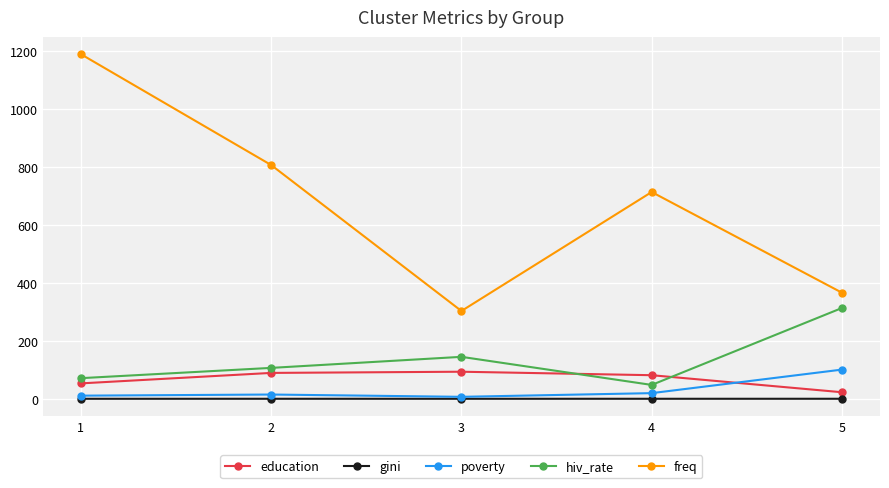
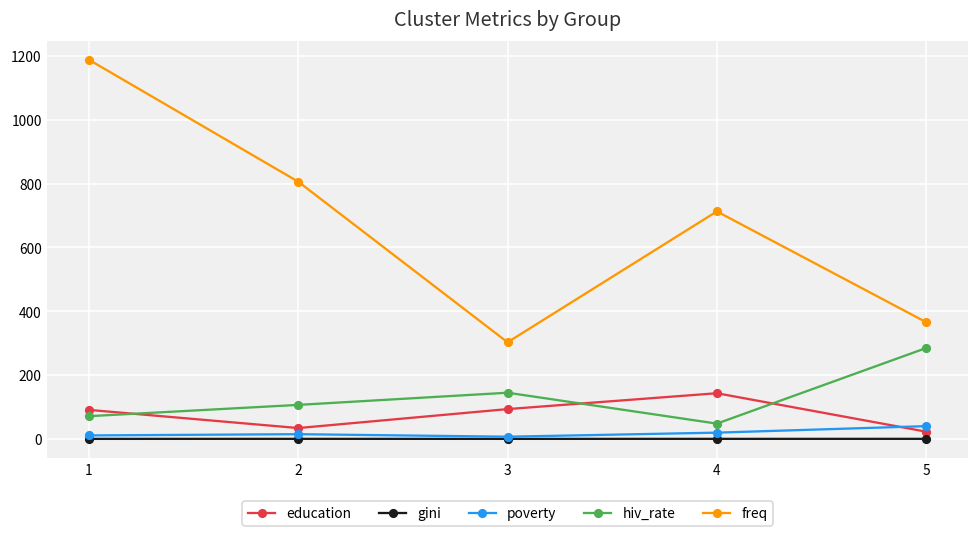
education, 1: 50 -> 90
education, 2: 90 -> 30
education, 4: 80 -> 140
poverty, 5: 100 -> 40
hiv_rate, 5: 310 -> 290
